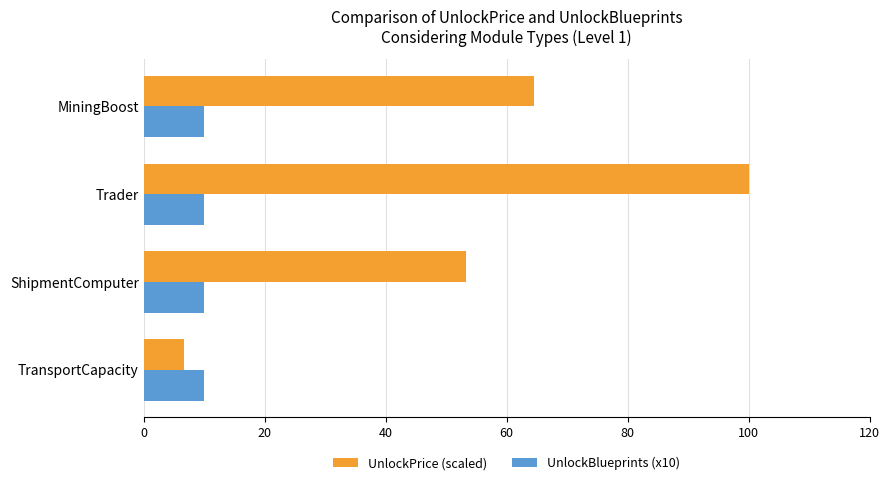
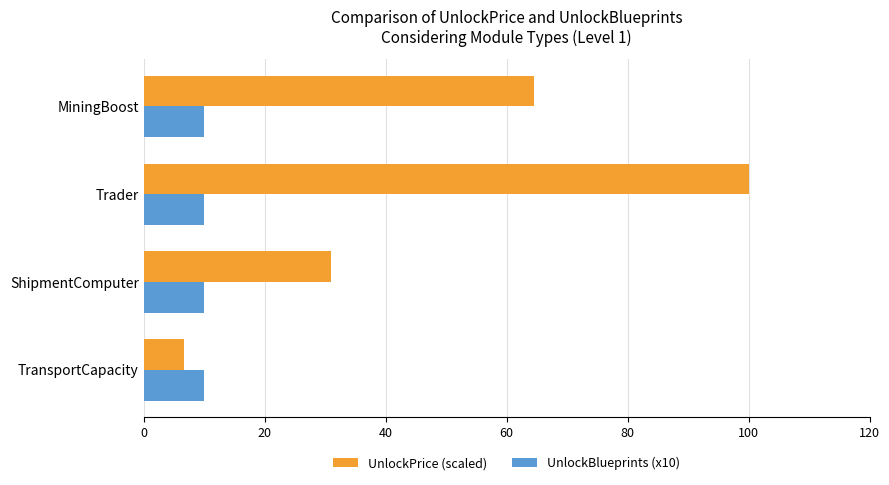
UnlockPrice (scaled), ShipmentComputer: 53 -> 31
